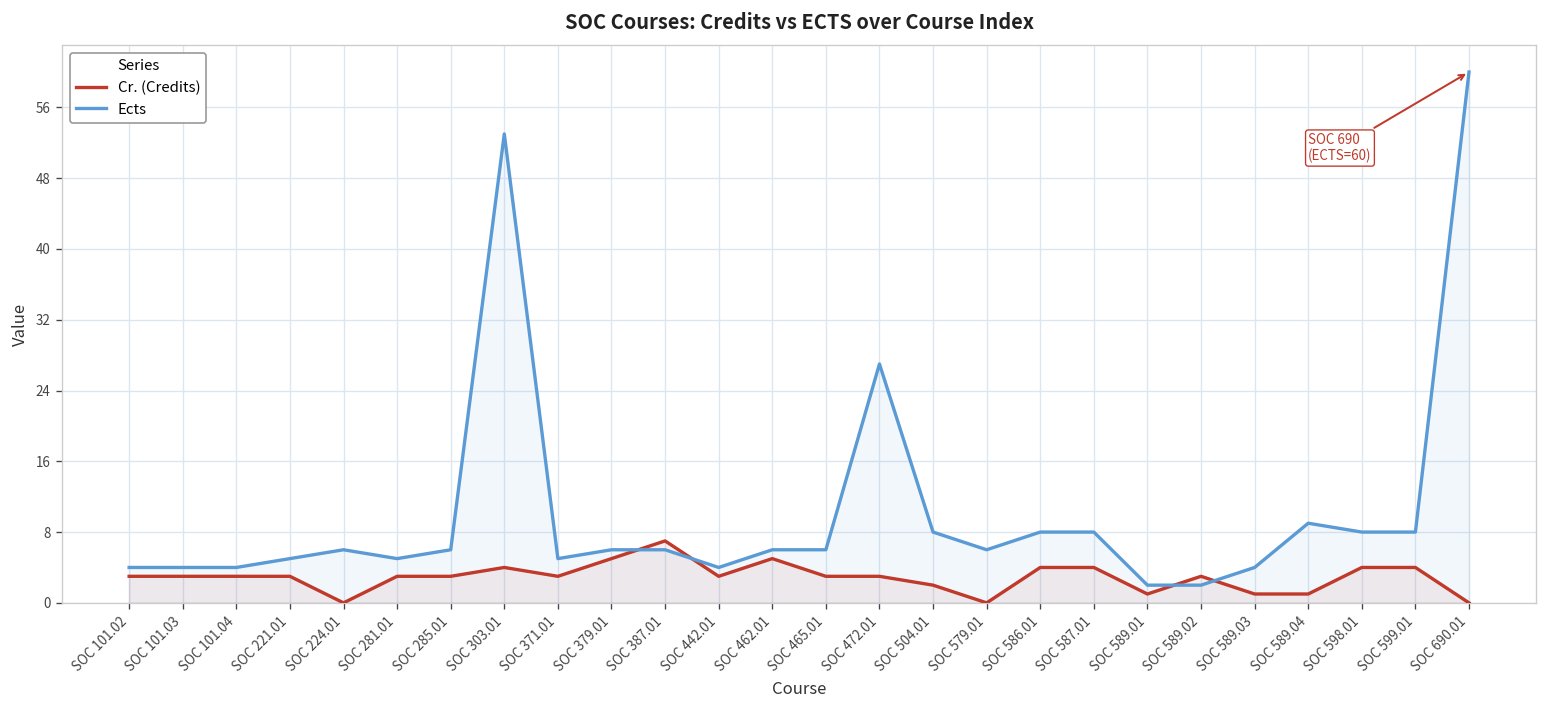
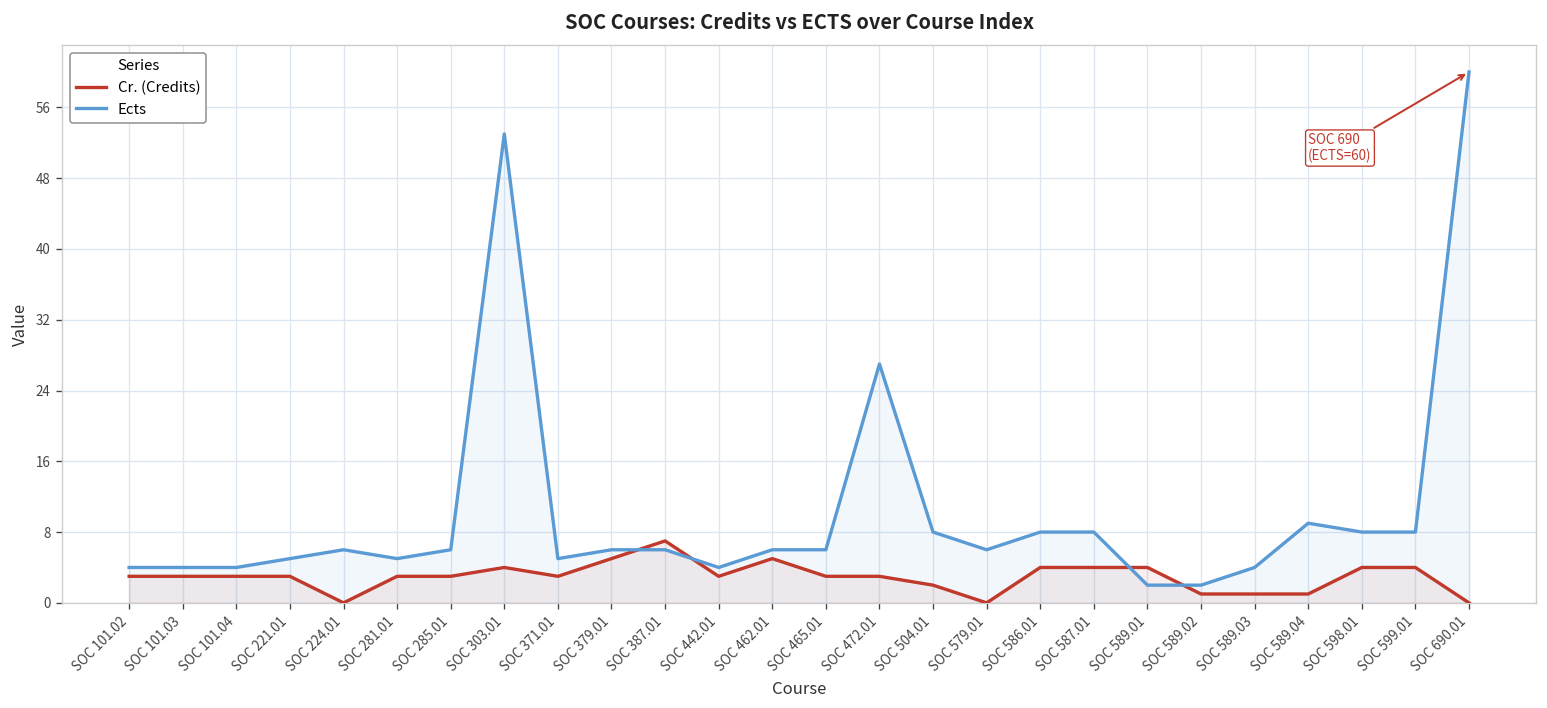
Cr. (Credits), SOC 589.01: 1 -> 4
Cr. (Credits), SOC 589.02: 3 -> 1
